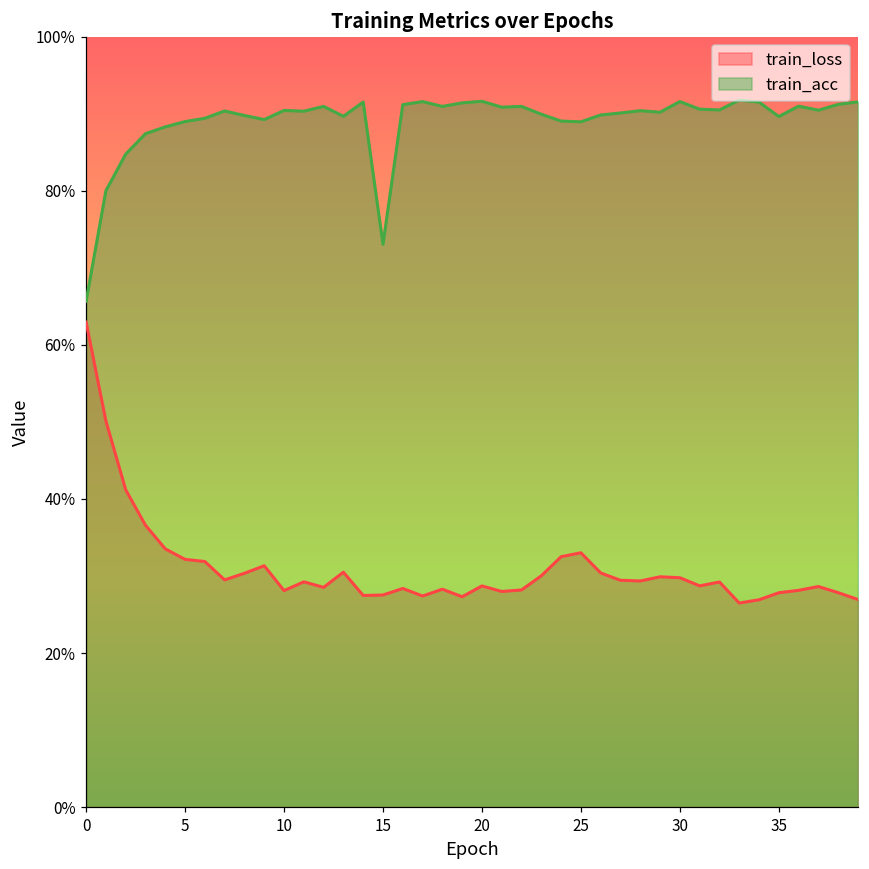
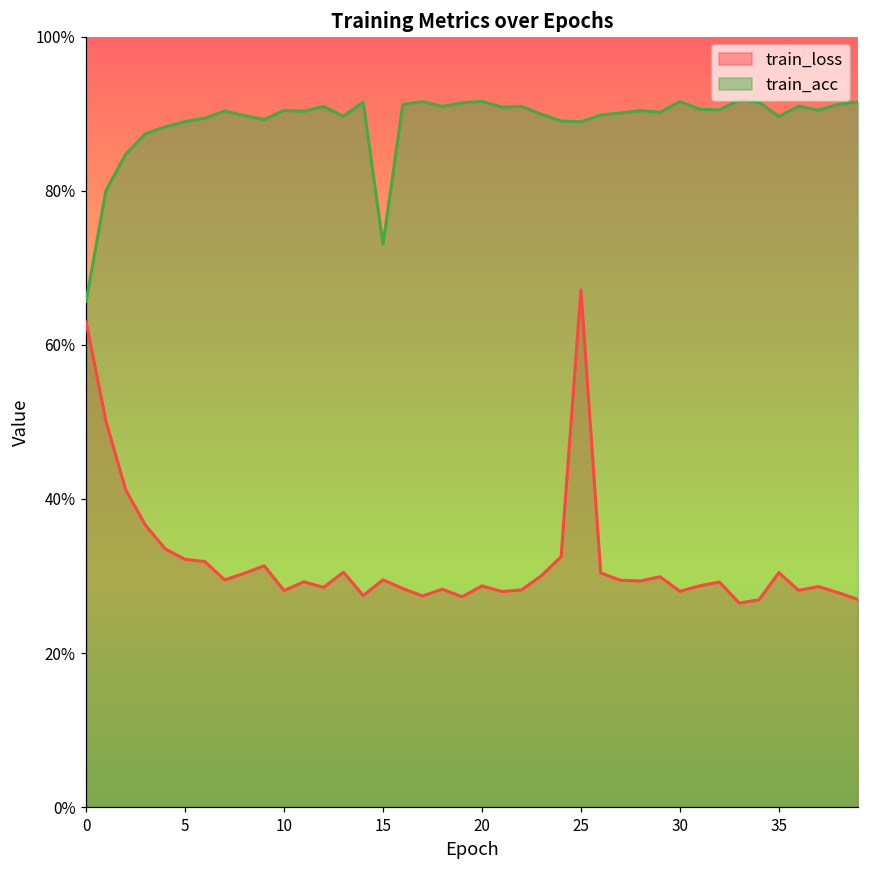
train_loss, 15: 28% -> 29%
train_loss, 25: 33% -> 67%
train_loss, 30: 30% -> 28%
train_loss, 35: 28% -> 30%
